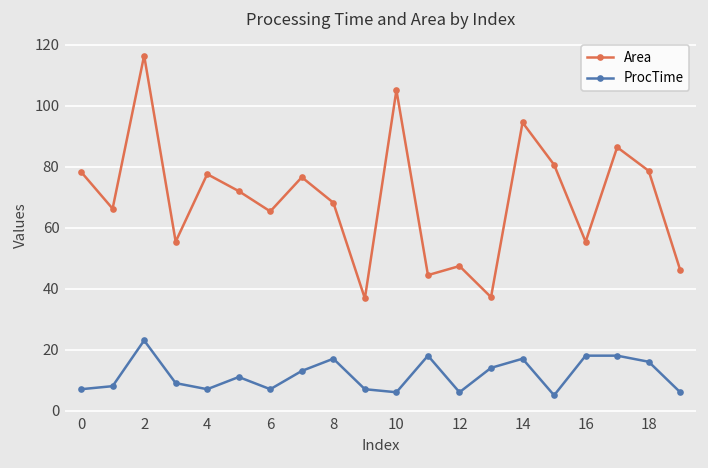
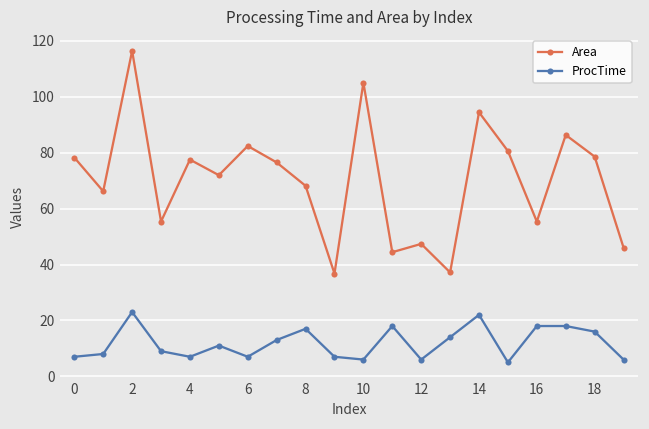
Area, 6: 65 -> 82
ProcTime, 14: 17 -> 22
